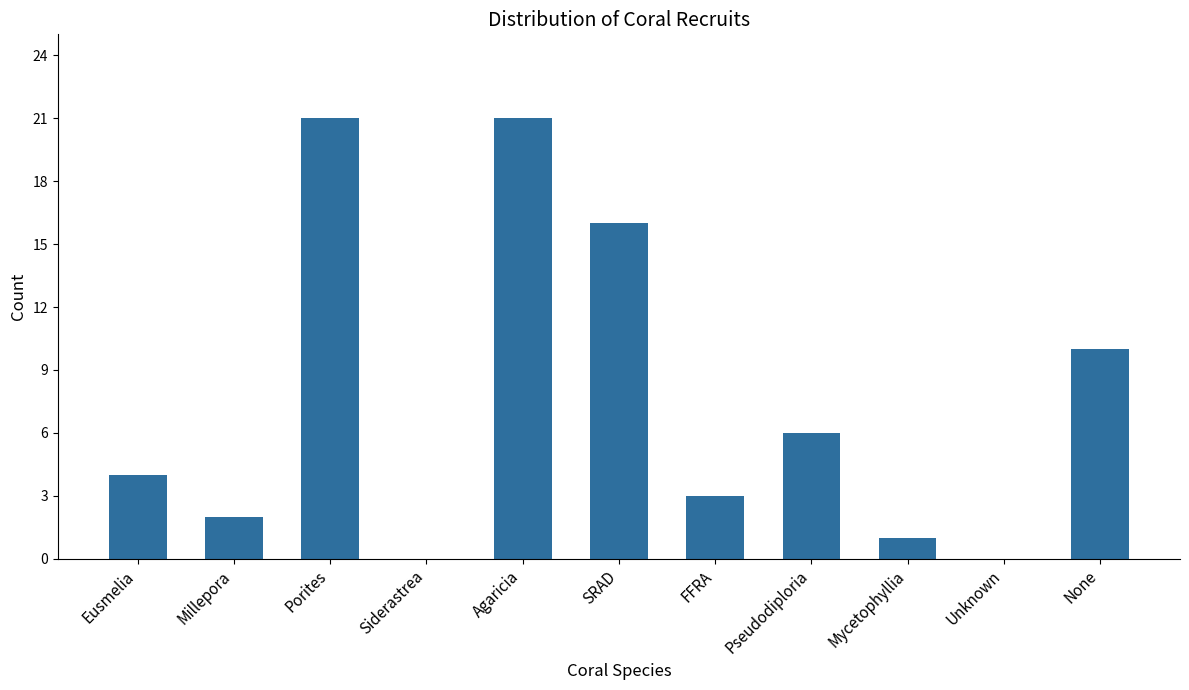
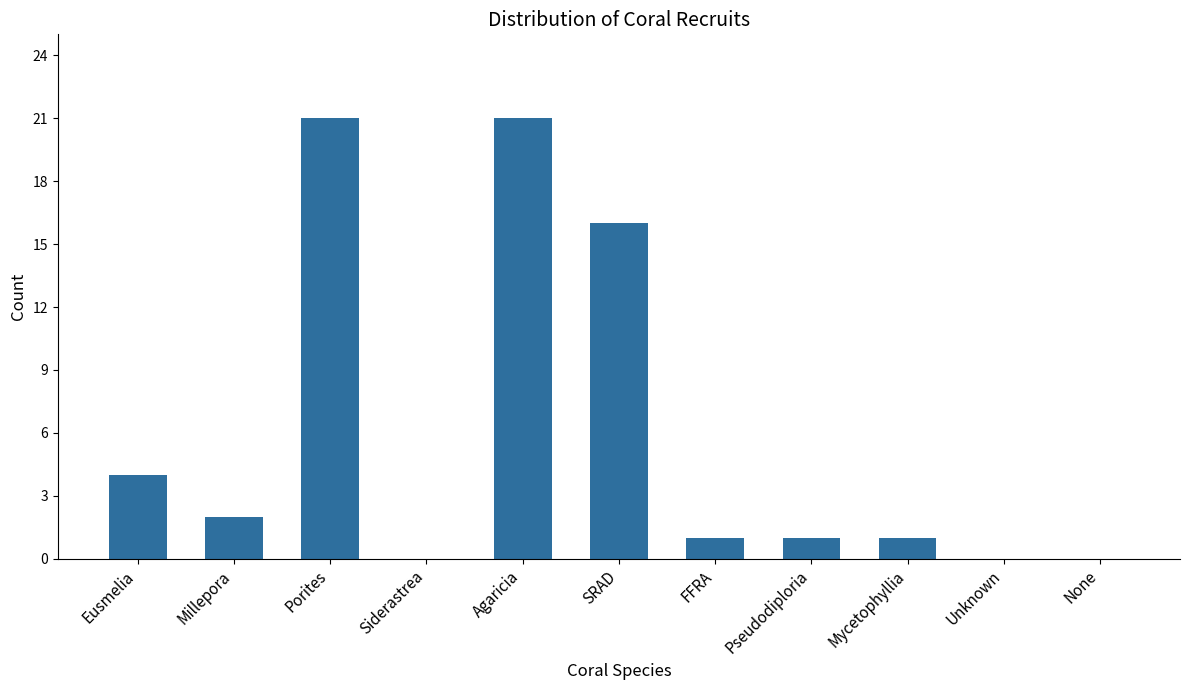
FFRA: 3 -> 1
Pseudodiploria: 6 -> 1
None: 10 -> 0
